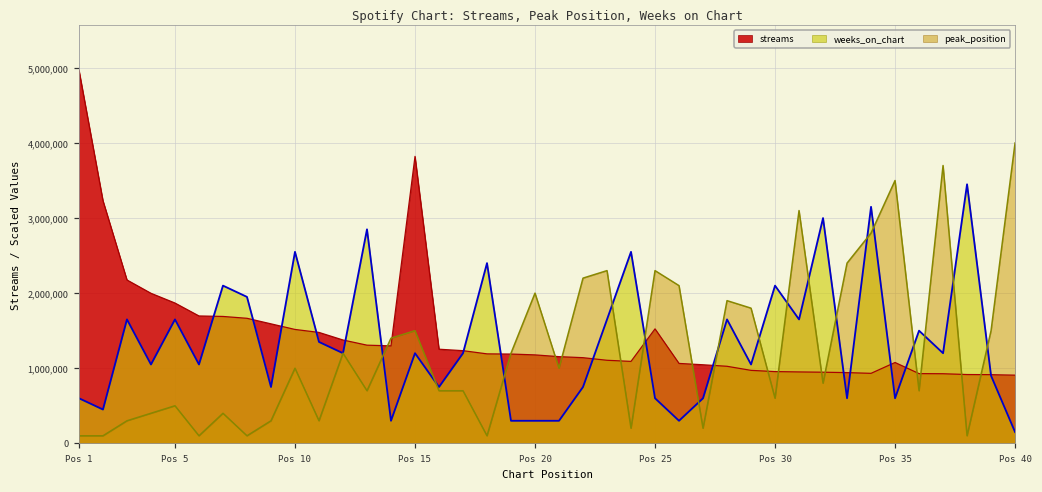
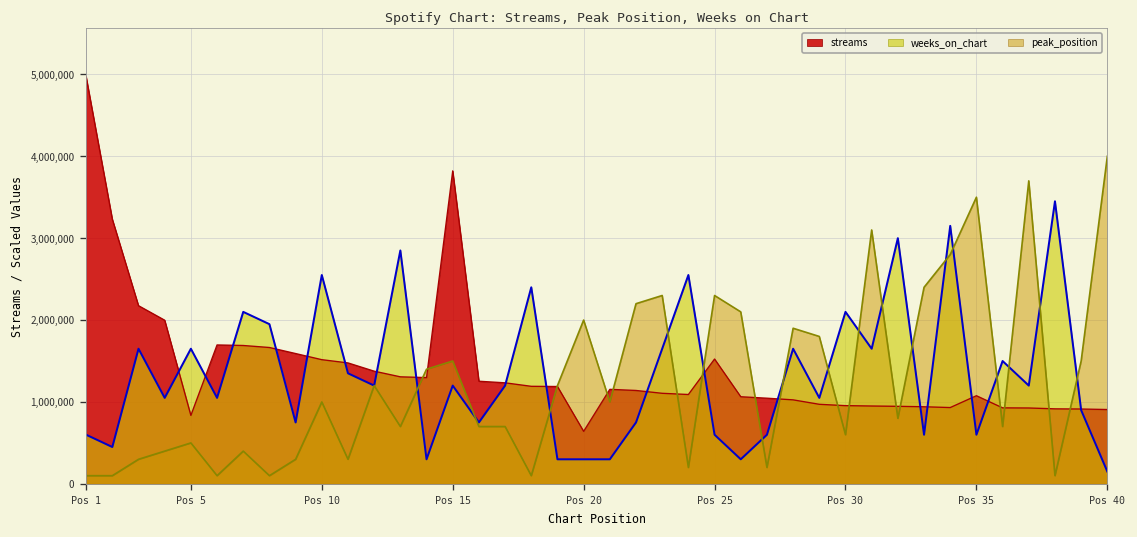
streams, Pos 5: 1,900,000 -> 800,000
streams, Pos 20: 1,200,000 -> 600,000
